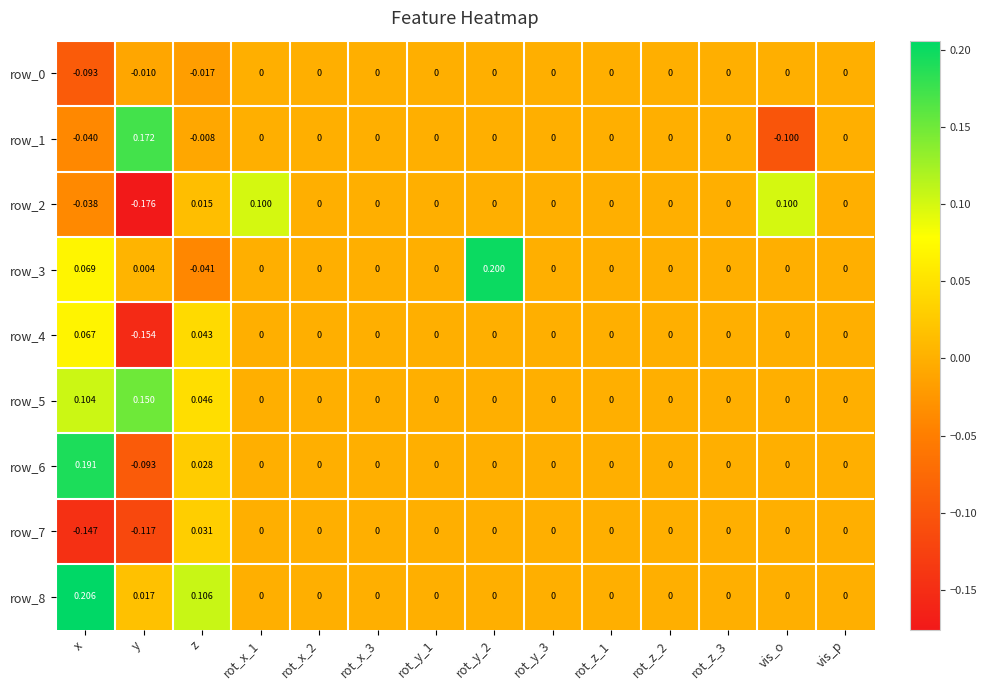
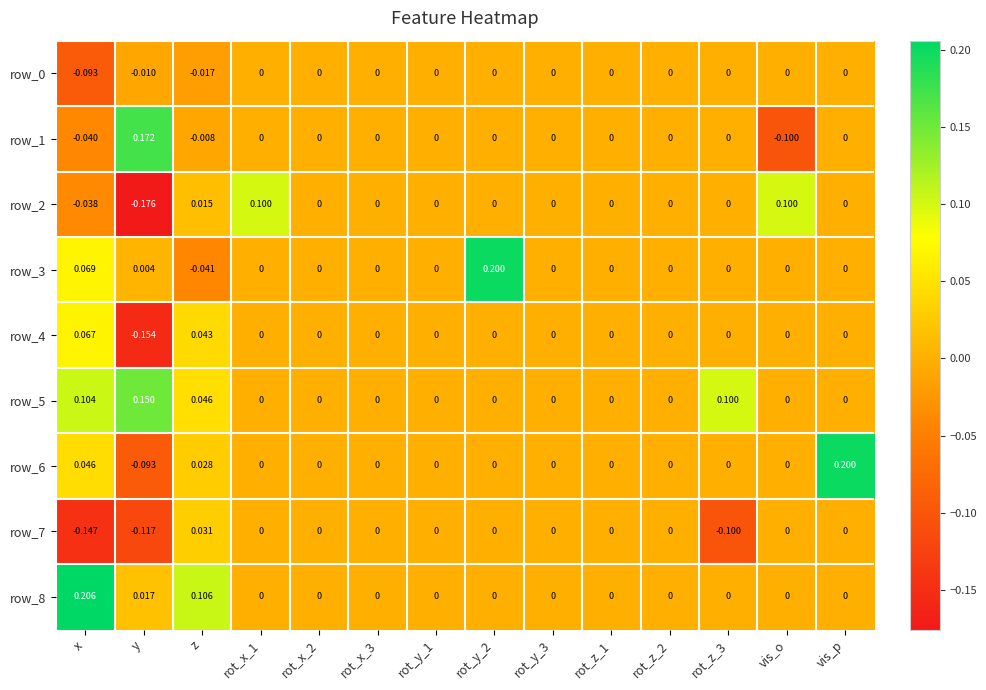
row_5, rot_z_3: 0 -> 0.100
row_6, x: 0.191 -> 0.046
row_6, vis_p: 0 -> 0.200
row_7, rot_z_3: 0 -> -0.100
